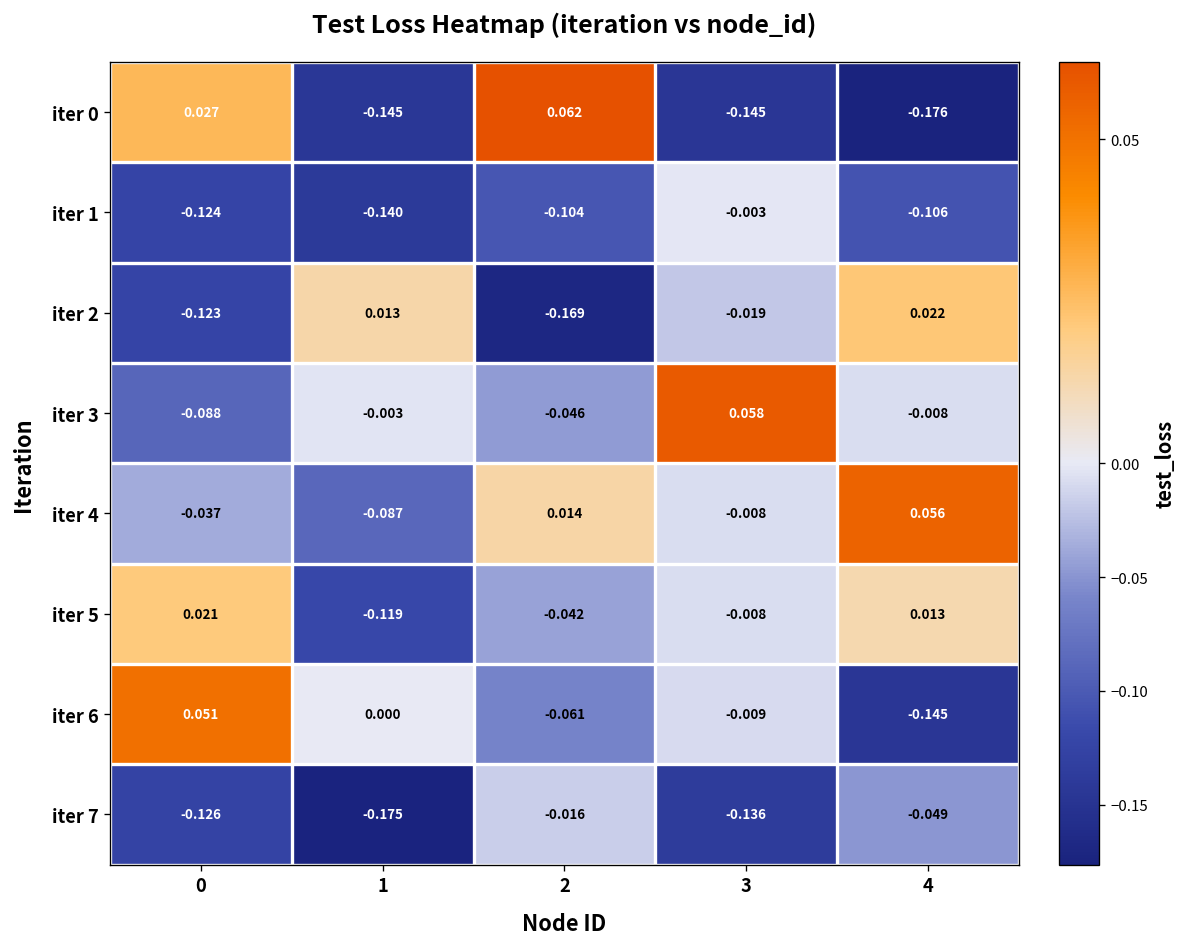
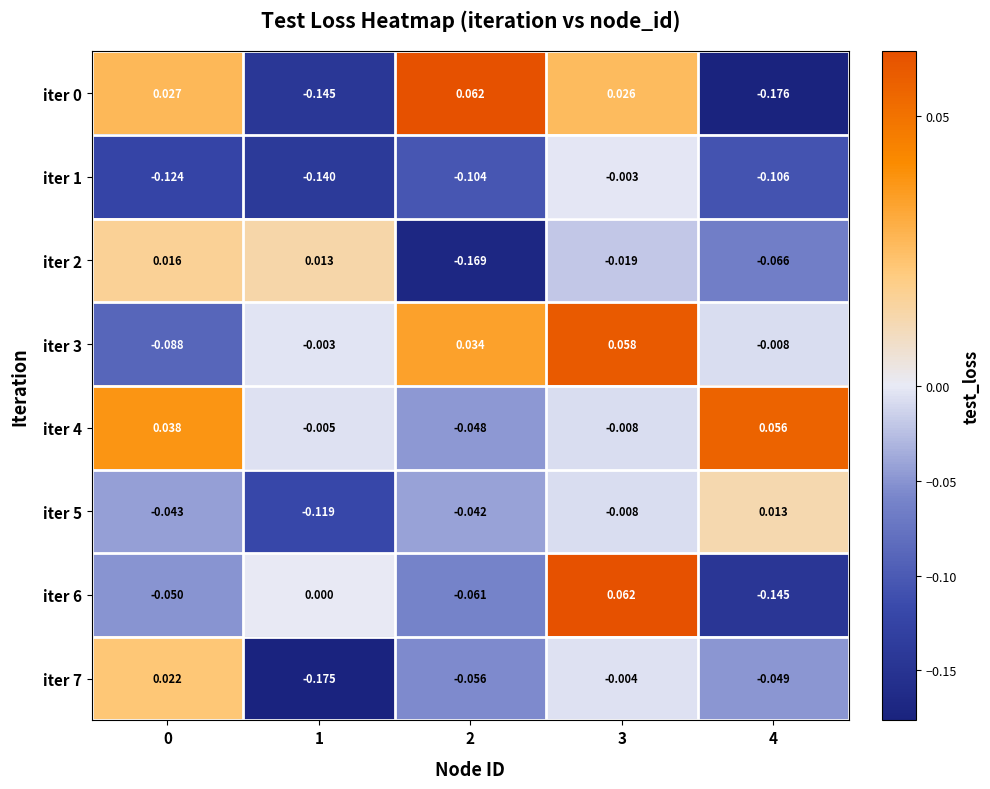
iter 0, 3: -0.145 -> 0.026
iter 2, 0: -0.123 -> 0.016
iter 2, 4: 0.022 -> -0.066
iter 3, 2: -0.046 -> 0.034
iter 4, 0: -0.037 -> 0.038
iter 4, 1: -0.087 -> -0.005
iter 4, 2: 0.014 -> -0.048
iter 5, 0: 0.021 -> -0.043
iter 6, 0: 0.051 -> -0.050
iter 6, 3: -0.009 -> 0.062
iter 7, 0: -0.126 -> 0.022
iter 7, 2: -0.016 -> -0.056
iter 7, 3: -0.136 -> -0.004
